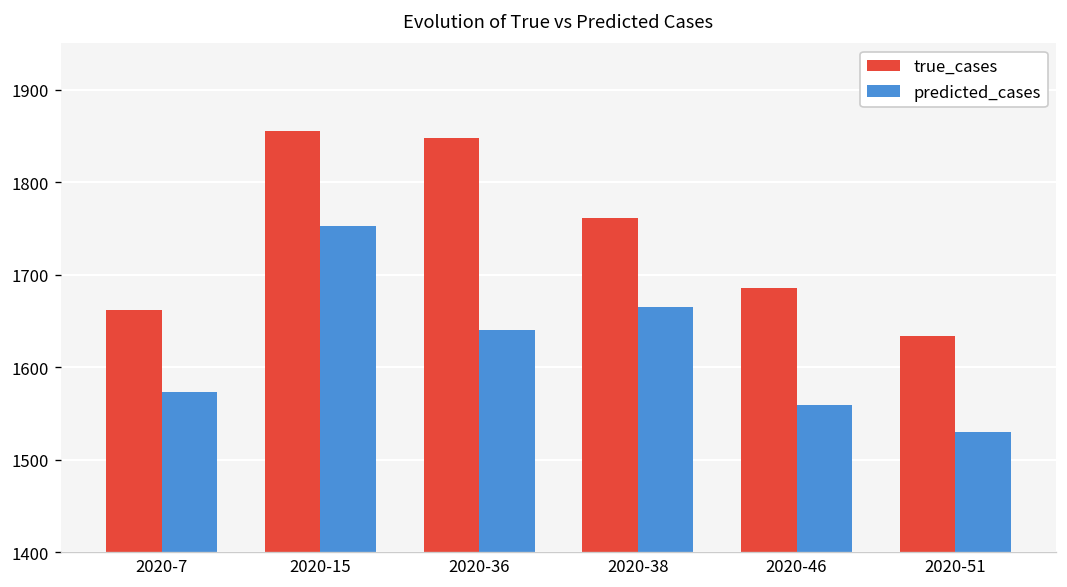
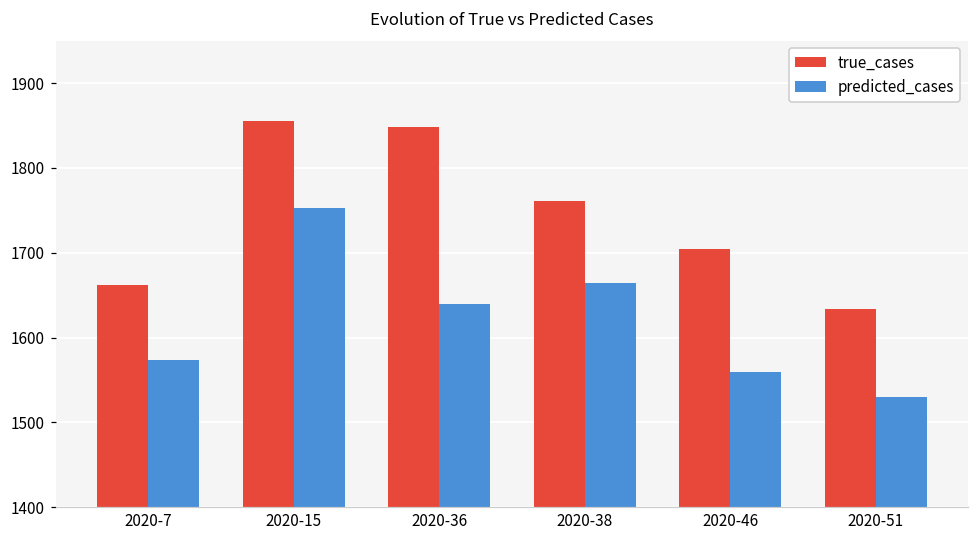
true_cases, 2020-46: 1690 -> 1700
